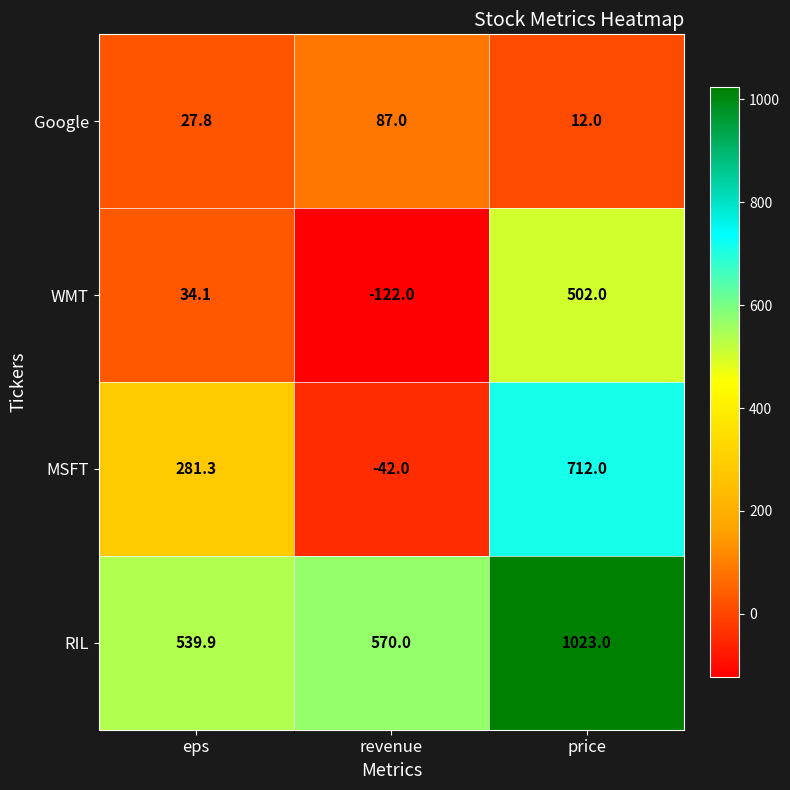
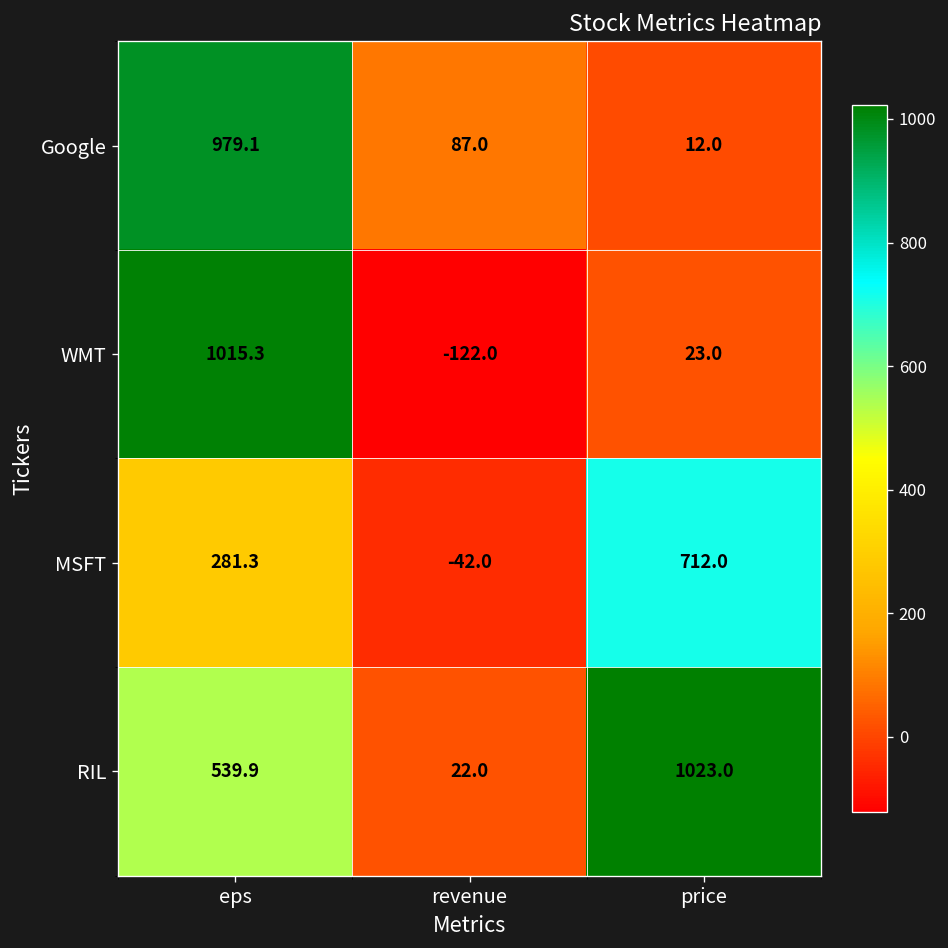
Google, eps: 27.8 -> 979.1
WMT, eps: 34.1 -> 1015.3
WMT, price: 502.0 -> 23.0
RIL, revenue: 570.0 -> 22.0
